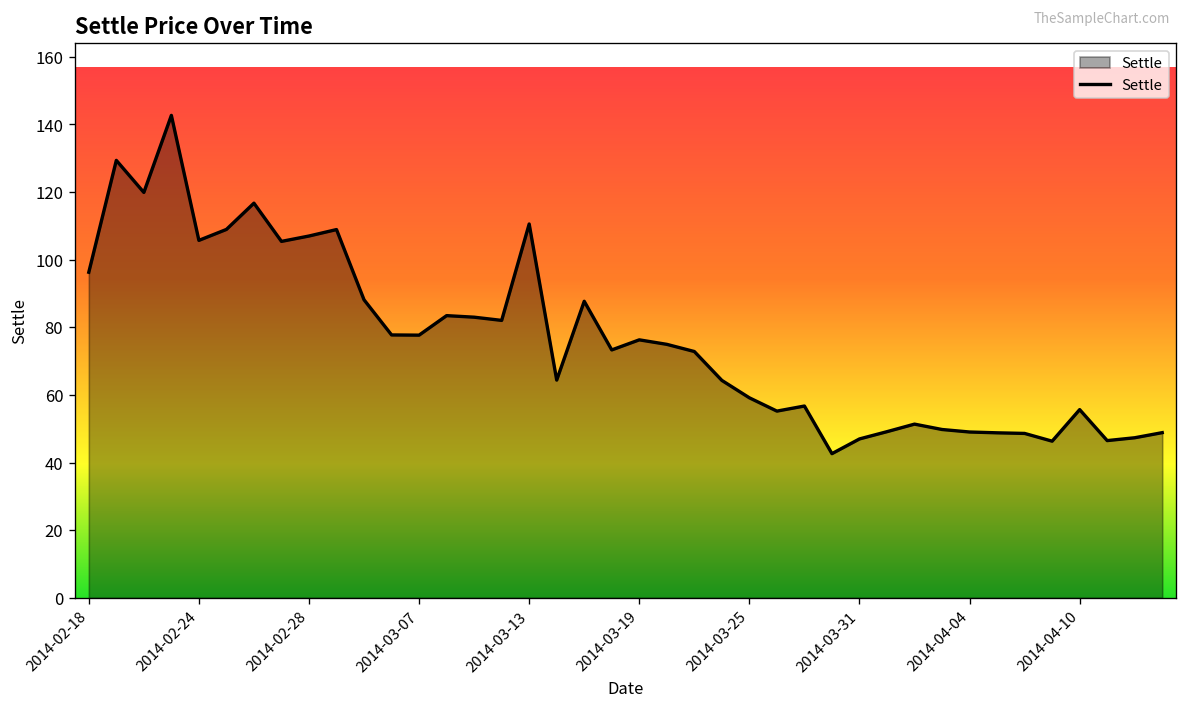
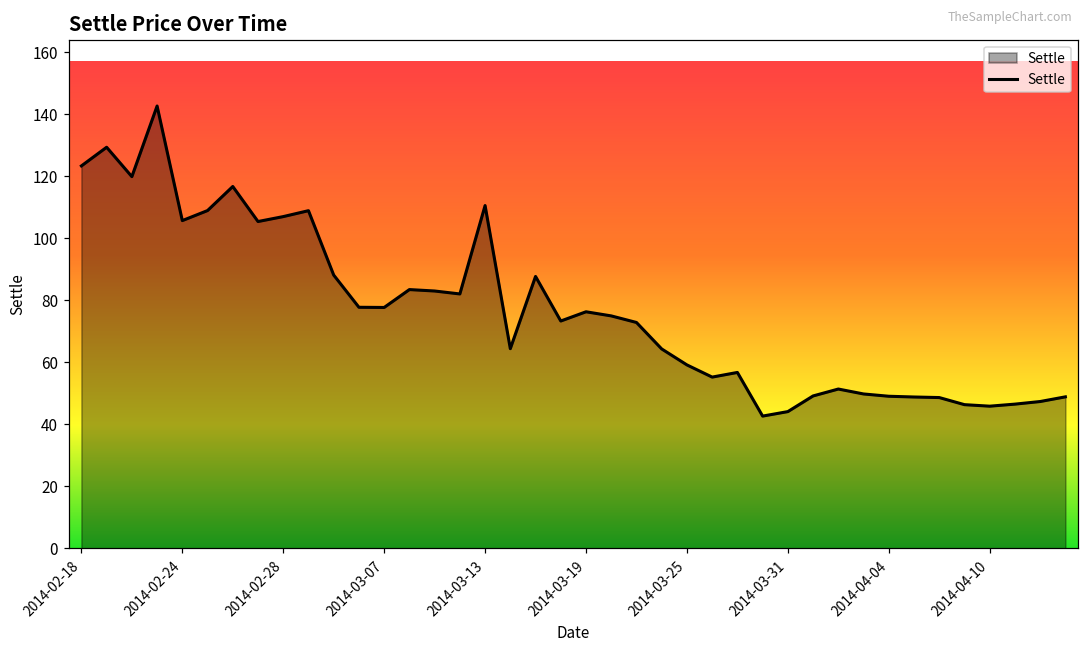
2014-02-18: 96 -> 123
2014-03-31: 47 -> 44
2014-04-10: 56 -> 46
